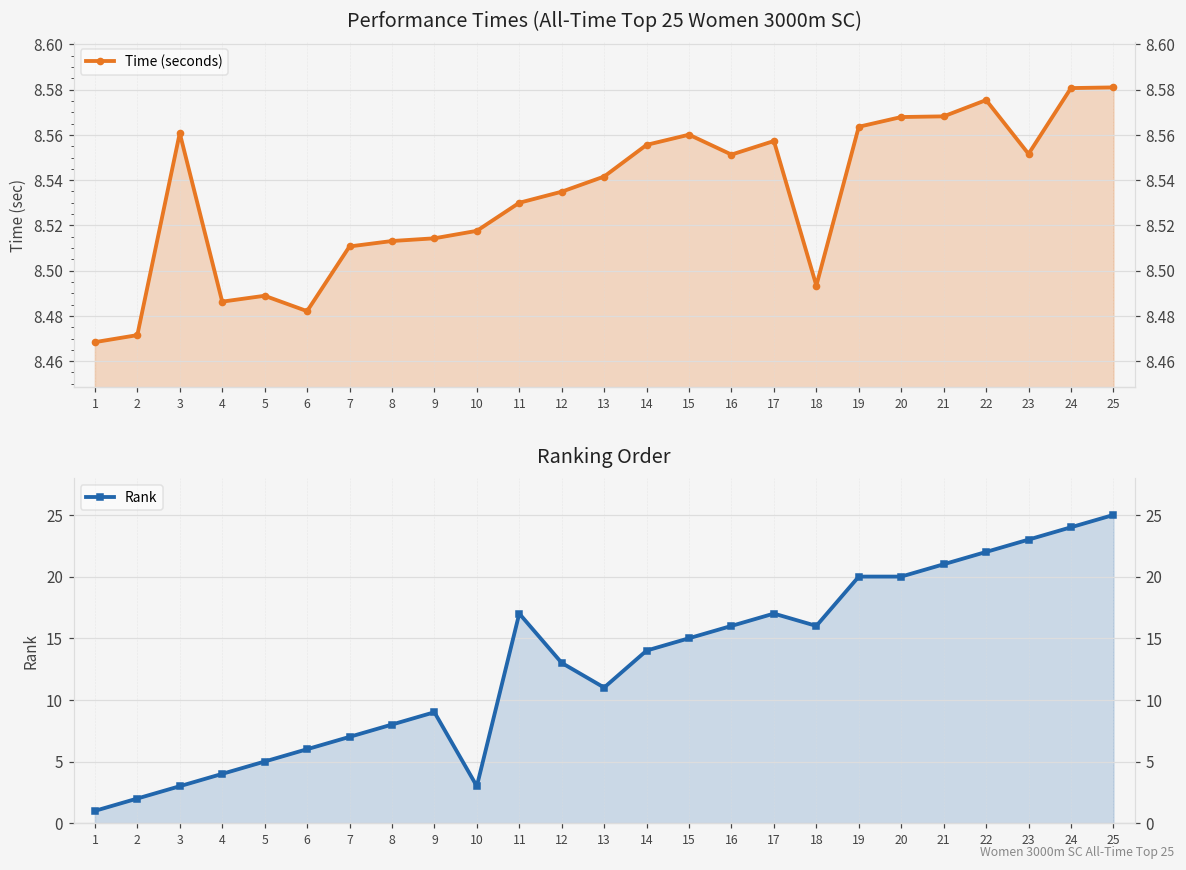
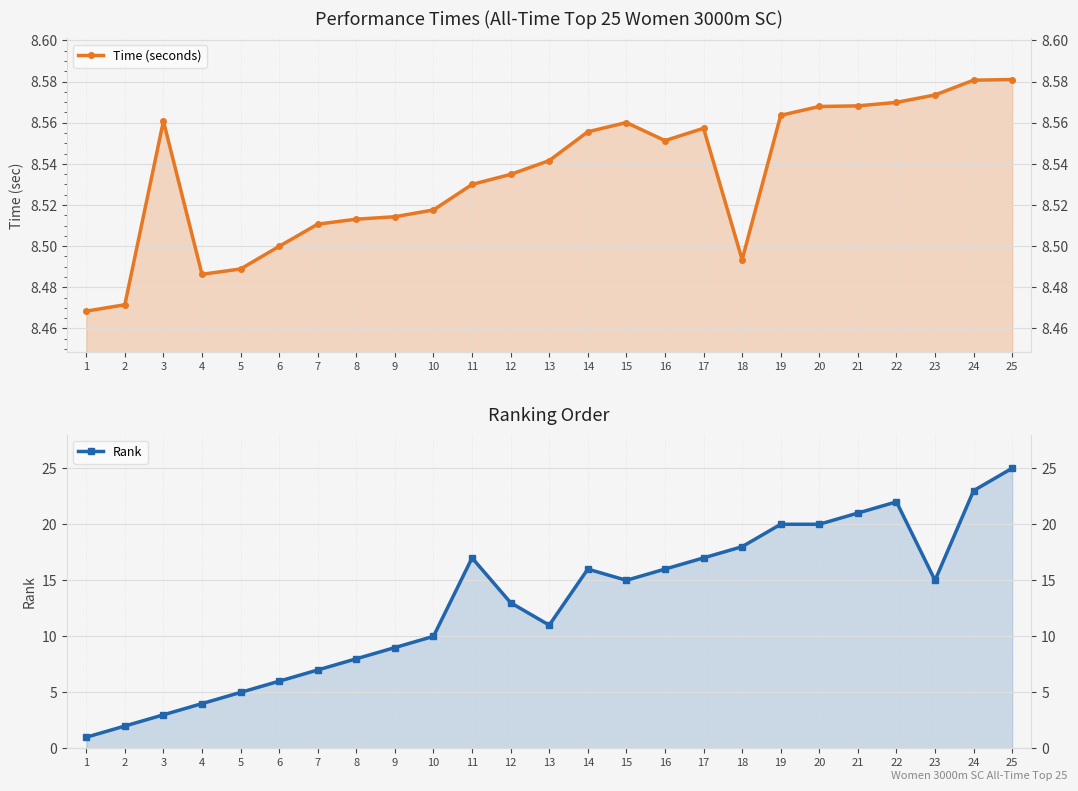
Performance Times (All-Time Top 25 Women 3000m SC), 6: 8.482 -> 8.500
Performance Times (All-Time Top 25 Women 3000m SC), 22: 8.575 -> 8.570
Performance Times (All-Time Top 25 Women 3000m SC), 23: 8.552 -> 8.574
Ranking Order, 10: 3 -> 10
Ranking Order, 14: 14 -> 16
Ranking Order, 18: 16 -> 18
Ranking Order, 23: 23 -> 15
Ranking Order, 24: 24 -> 23
